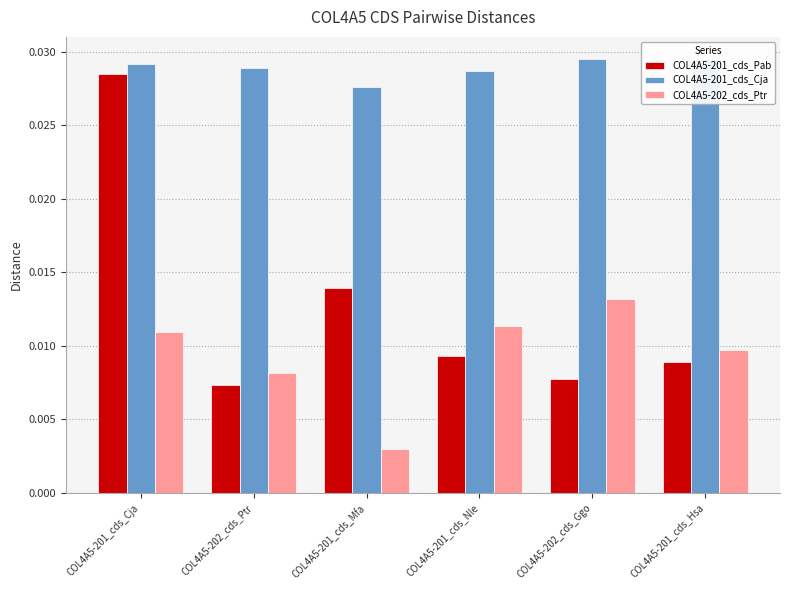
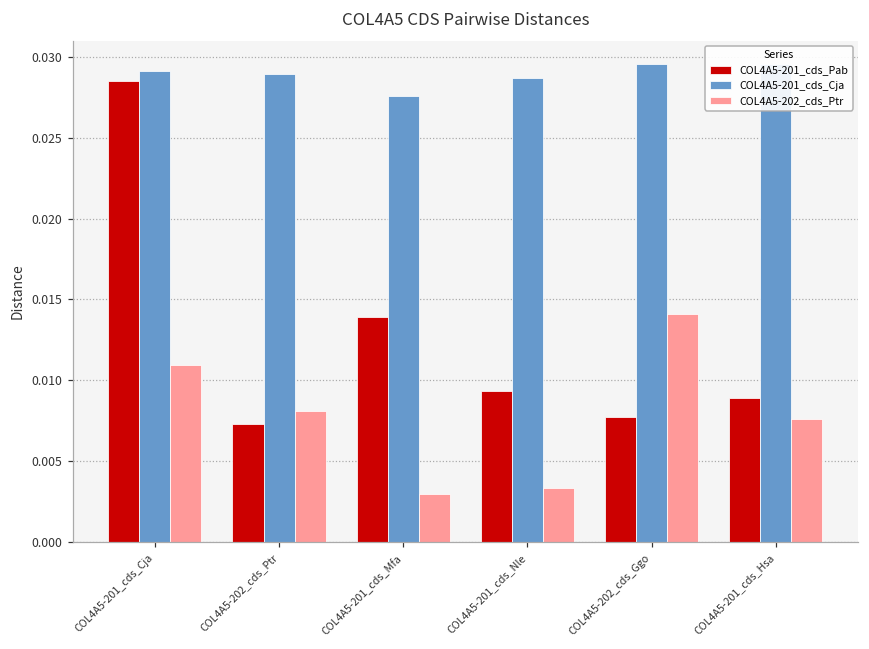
COL4A5-202_cds_Ptr, COL4A5-201_cds_Nle: 0.0113 -> 0.0034
COL4A5-202_cds_Ptr, COL4A5-202_cds_Ggo: 0.0132 -> 0.0141
COL4A5-202_cds_Ptr, COL4A5-201_cds_Hsa: 0.0097 -> 0.0076
